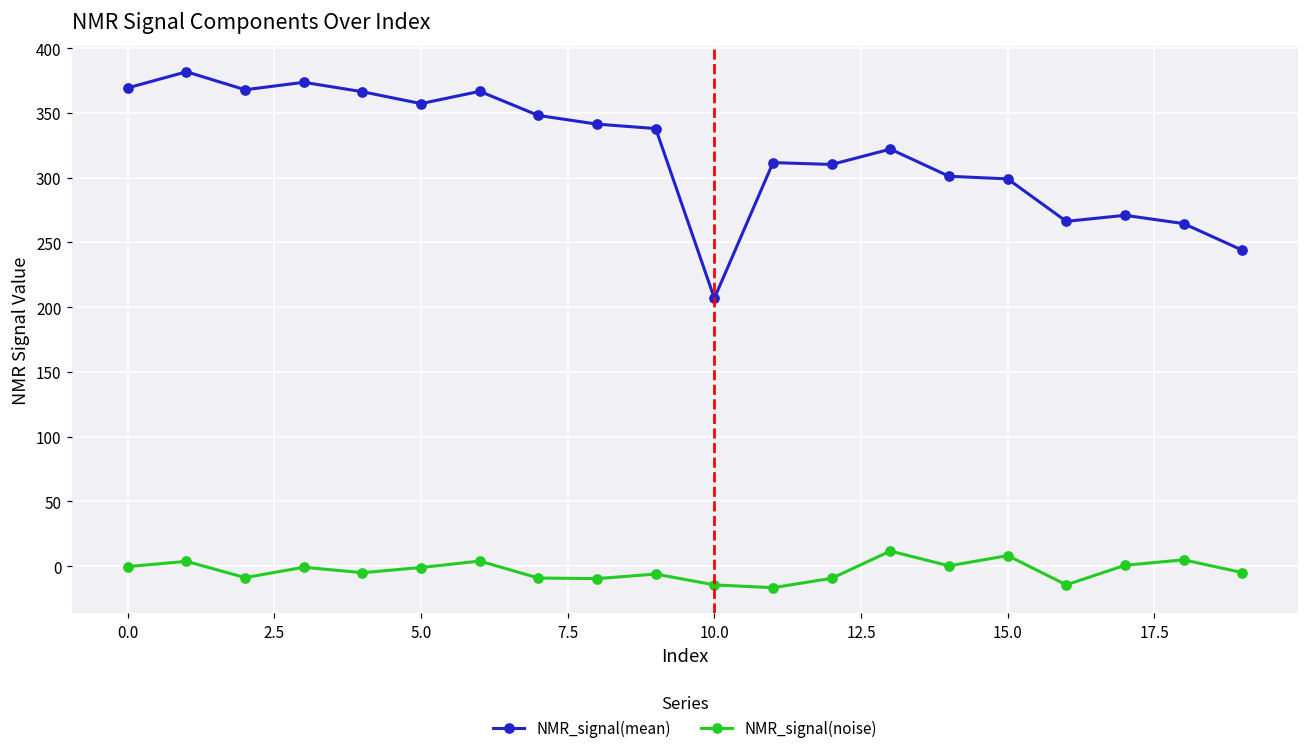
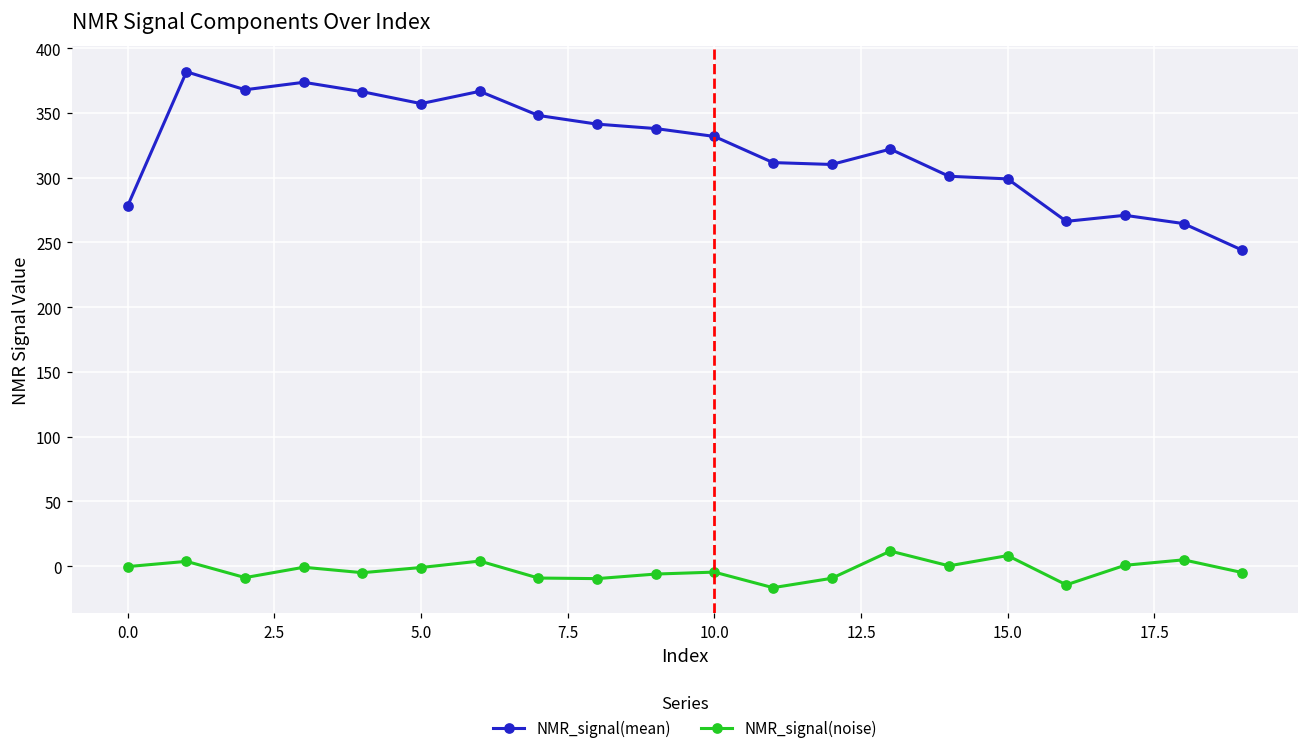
NMR_signal(mean), 0.0: 369 -> 278
NMR_signal(mean), 10.0: 207 -> 332
NMR_signal(noise), 10.0: -15 -> -5
